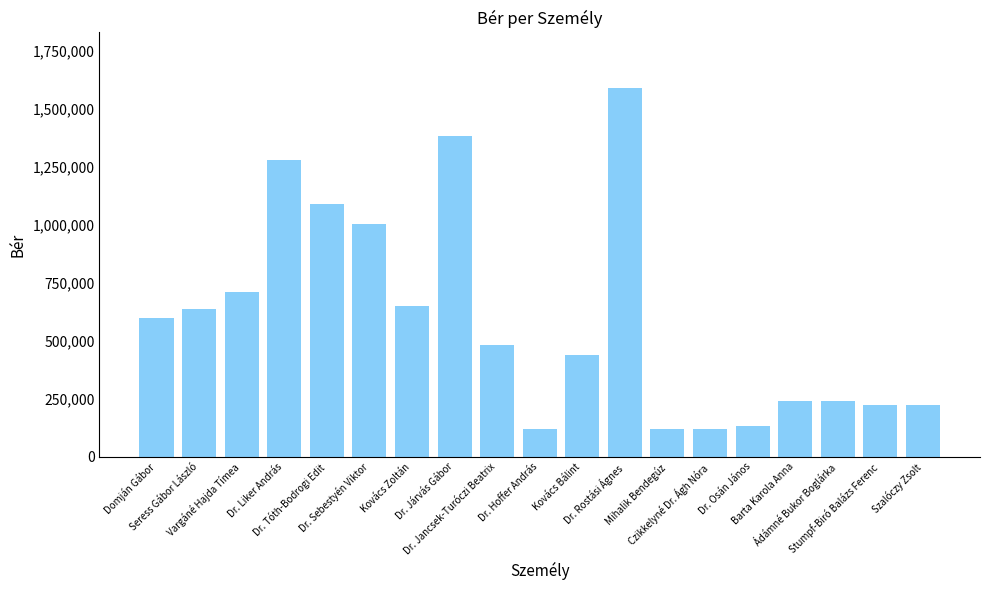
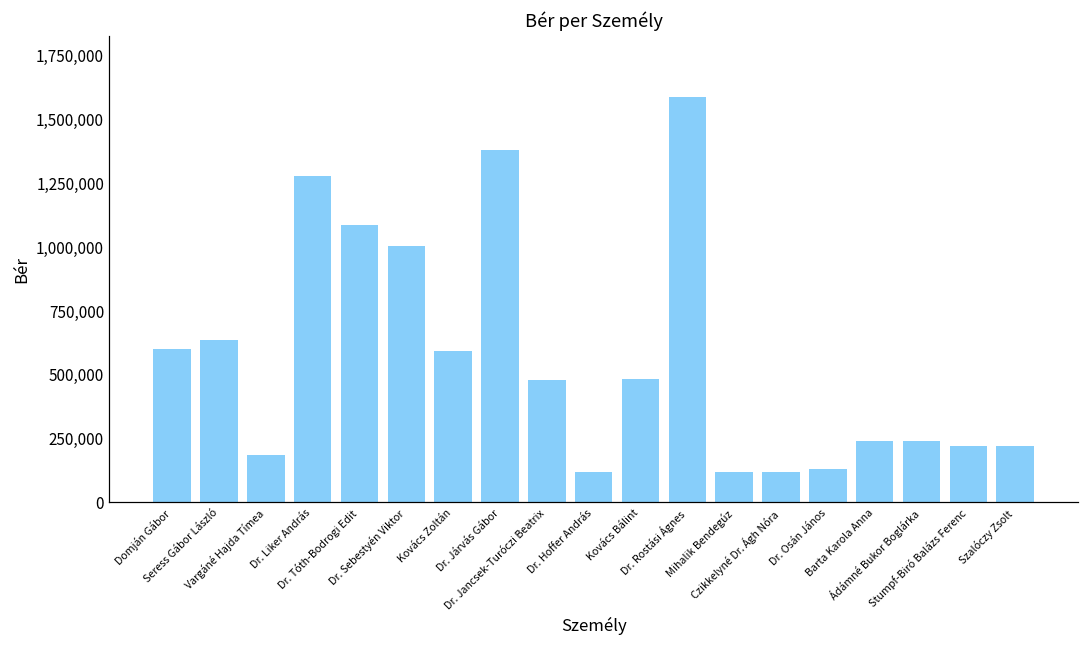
Vargáné Hajda Tímea: 710,000 -> 190,000
Kovács Zoltán: 650,000 -> 600,000
Kovács Bálint: 440,000 -> 480,000
